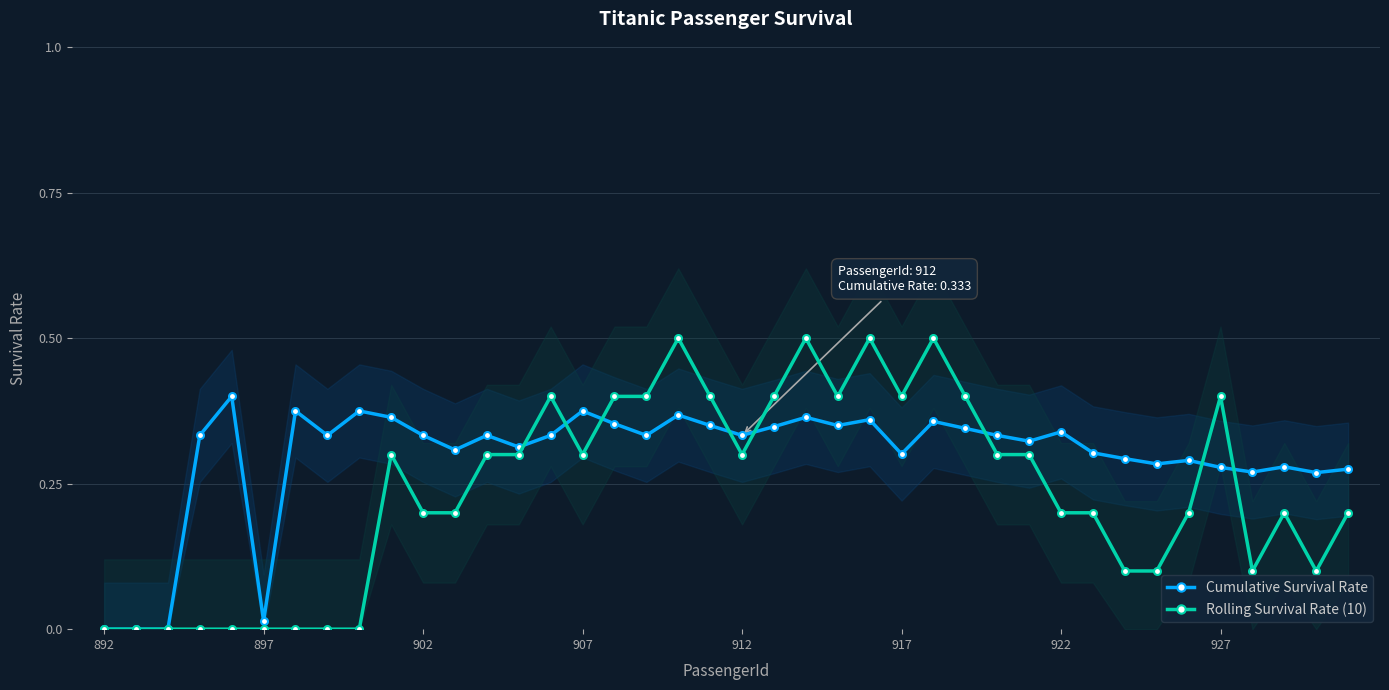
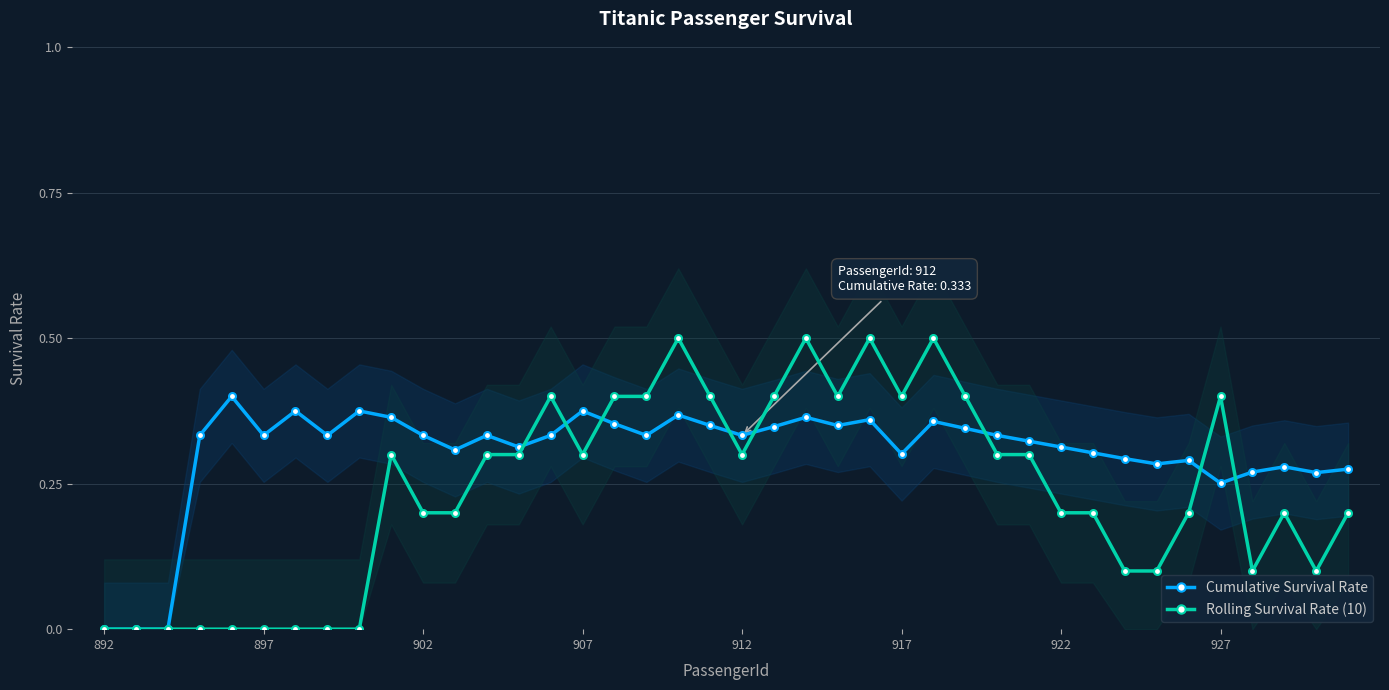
Cumulative Survival Rate, 897: 0.01 -> 0.33
Cumulative Survival Rate, 922: 0.34 -> 0.31
Cumulative Survival Rate, 927: 0.28 -> 0.25
